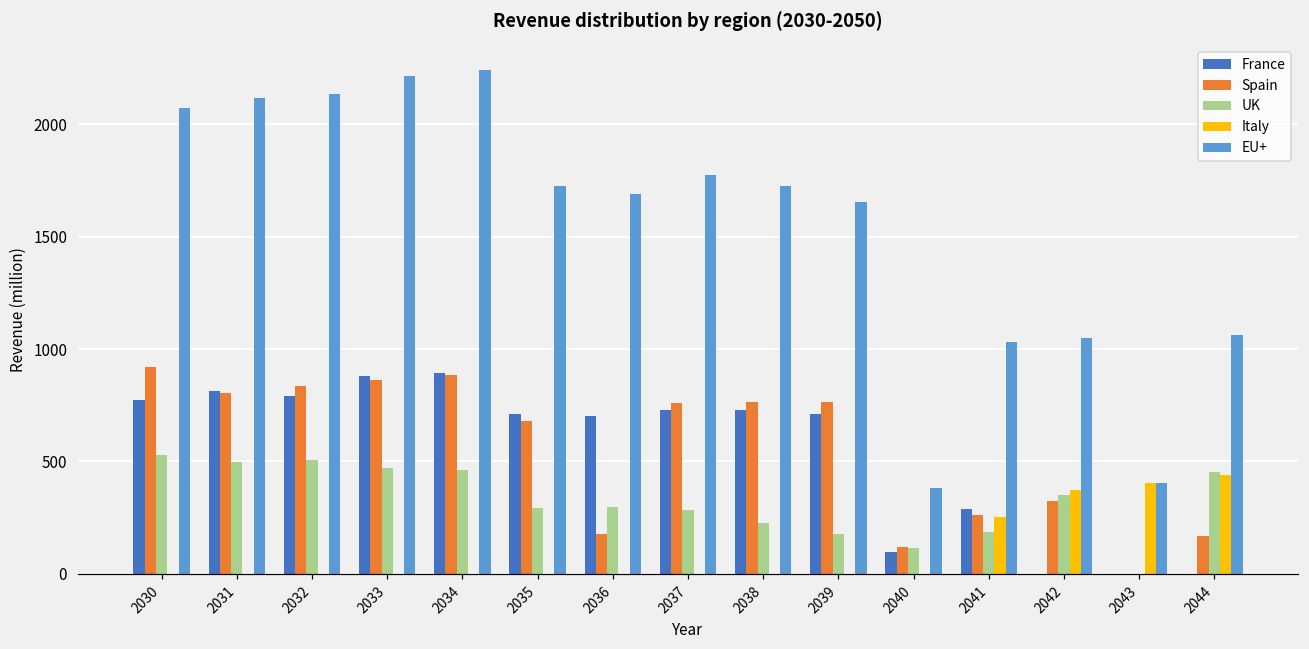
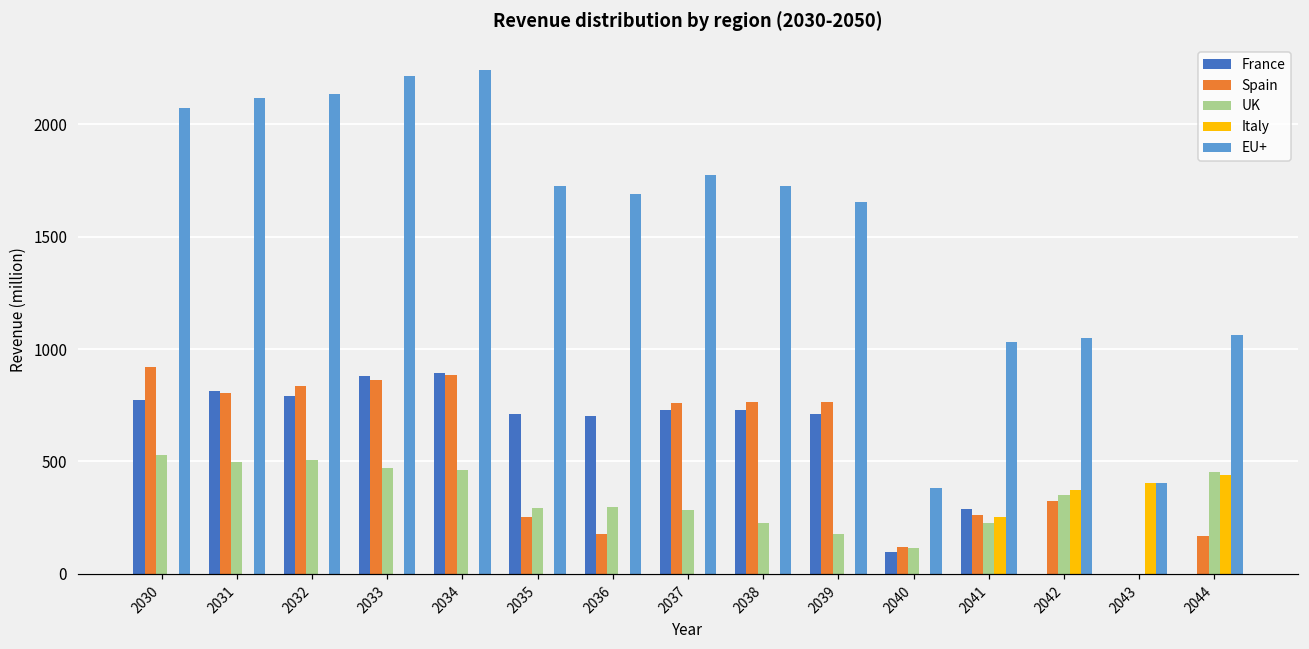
Spain, 2035: 680 -> 250
UK, 2041: 190 -> 230
